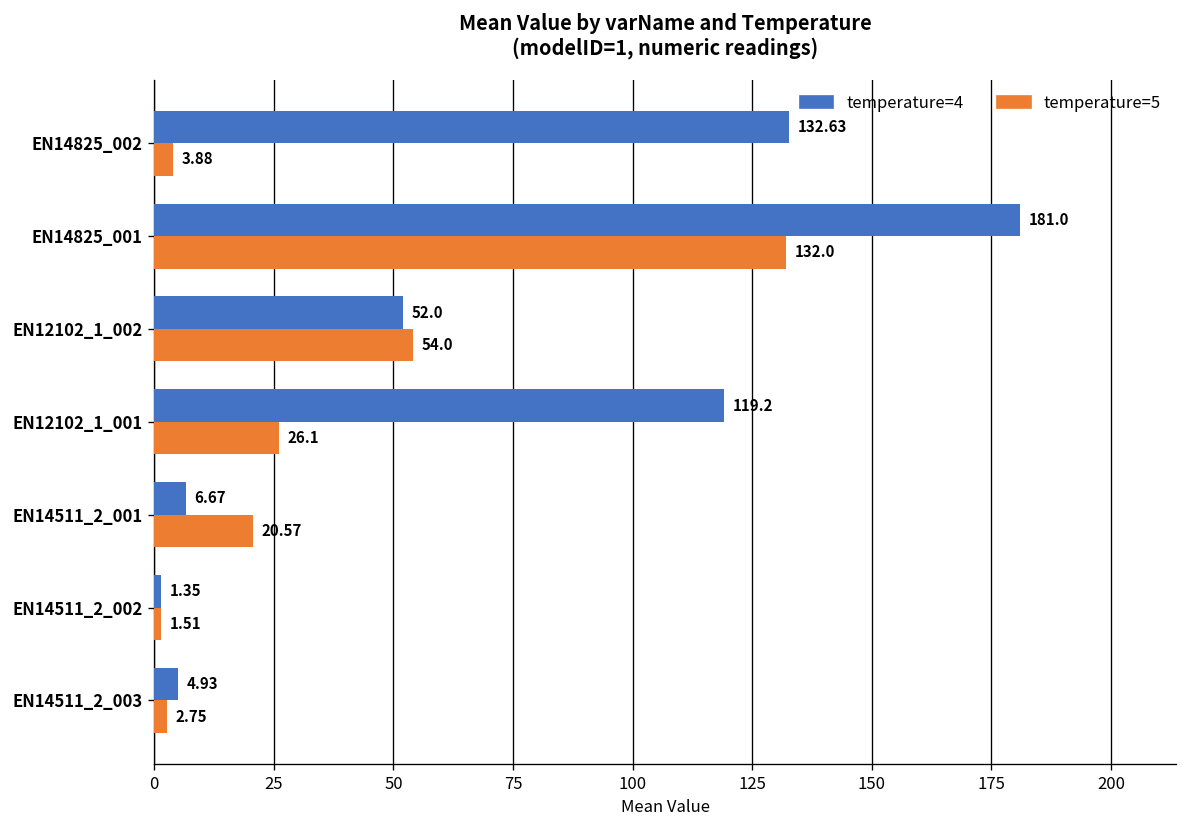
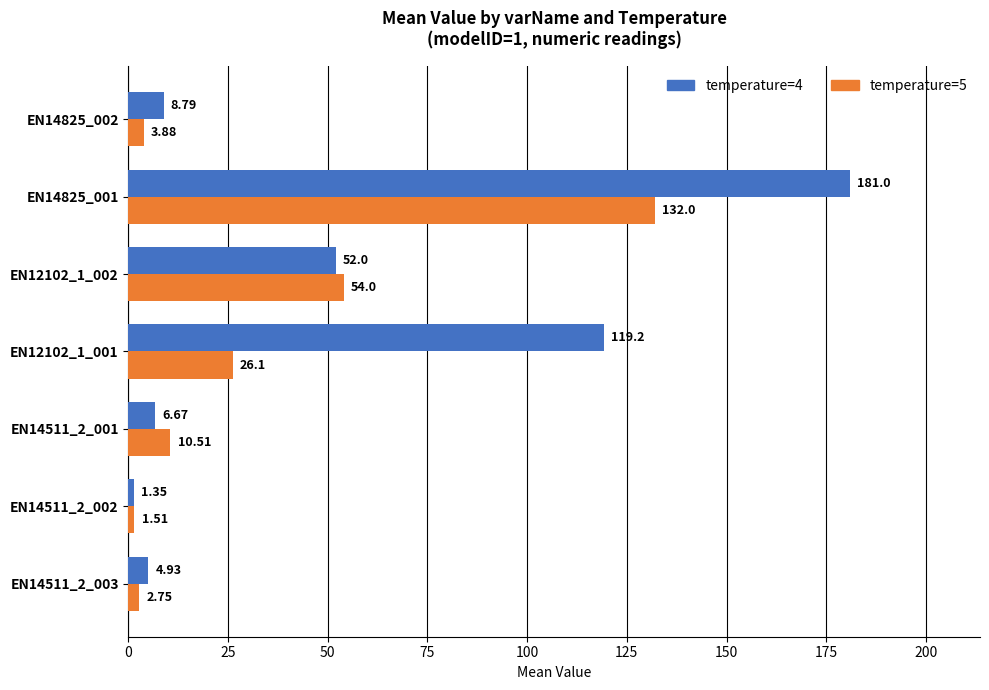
temperature=4, EN14825_002: 132.63 -> 8.79
temperature=5, EN14511_2_001: 20.57 -> 10.51
